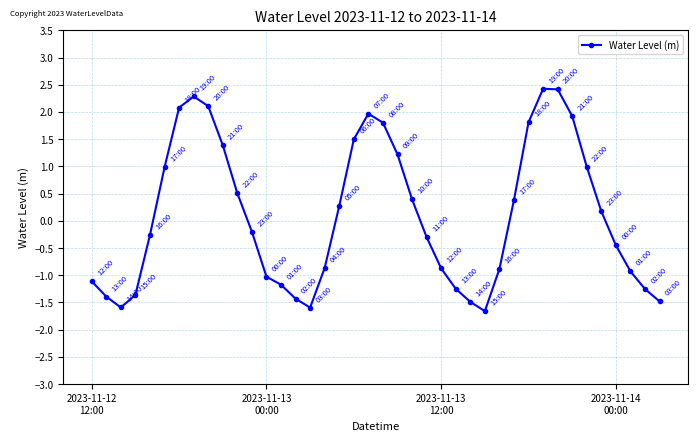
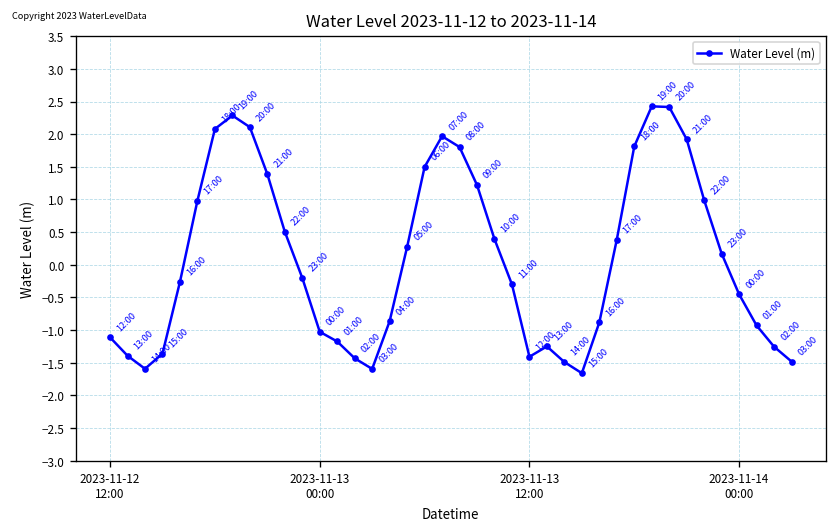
2023-11-13 12:00: -0.9 -> -1.4
